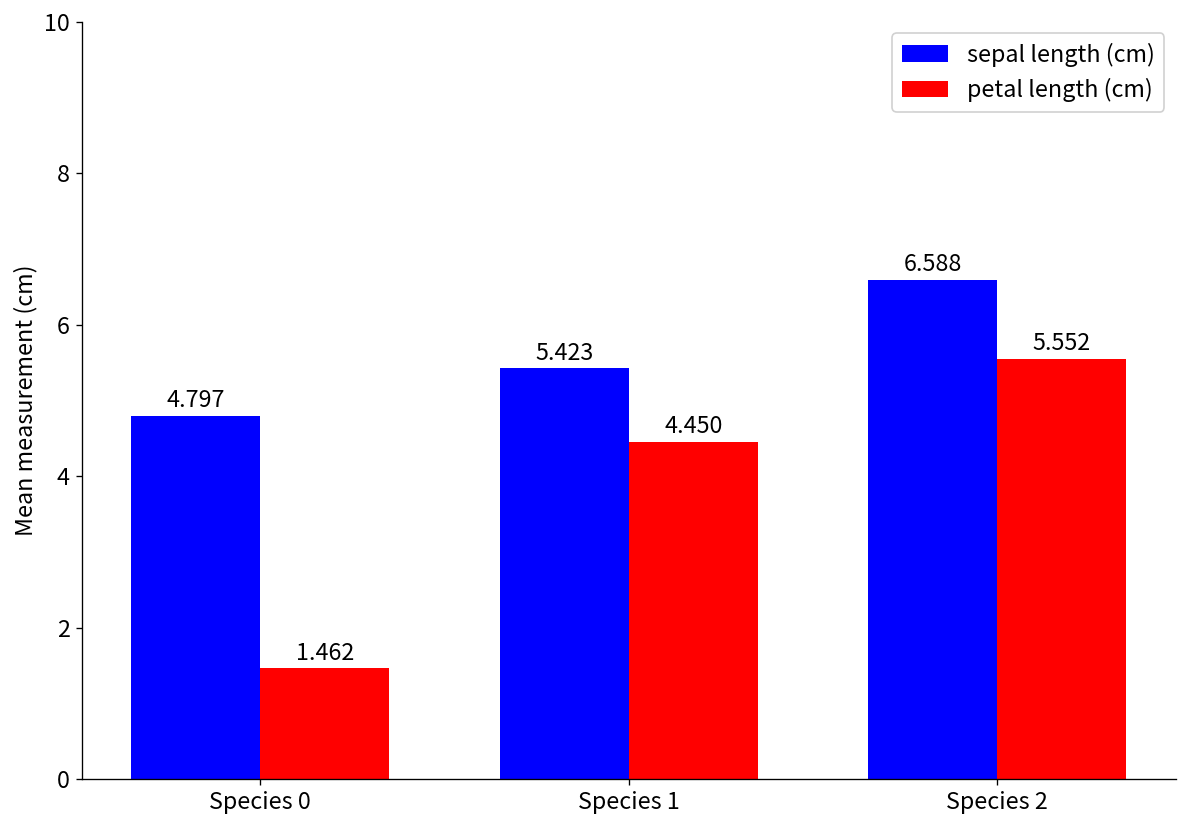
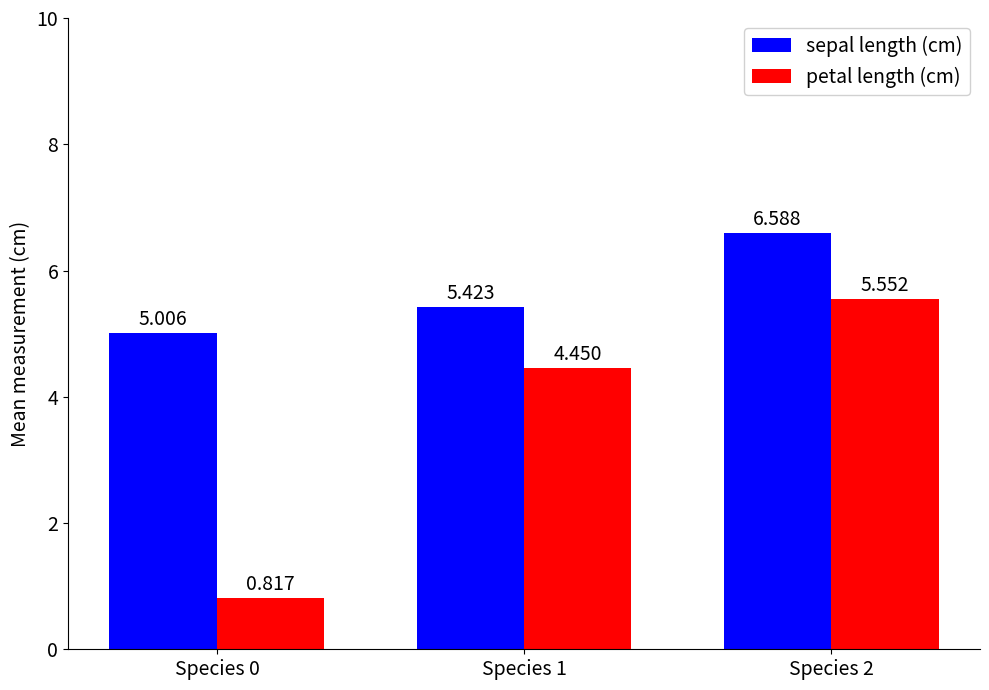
sepal length (cm), Species 0: 4.797 -> 5.006
petal length (cm), Species 0: 1.462 -> 0.817
